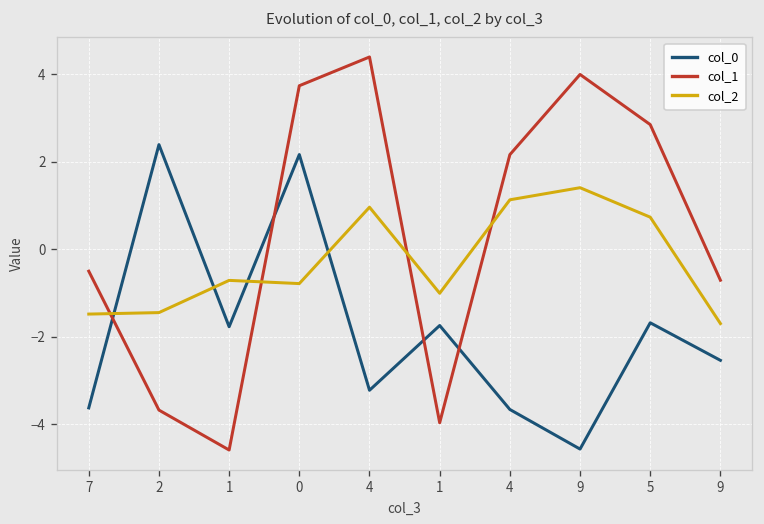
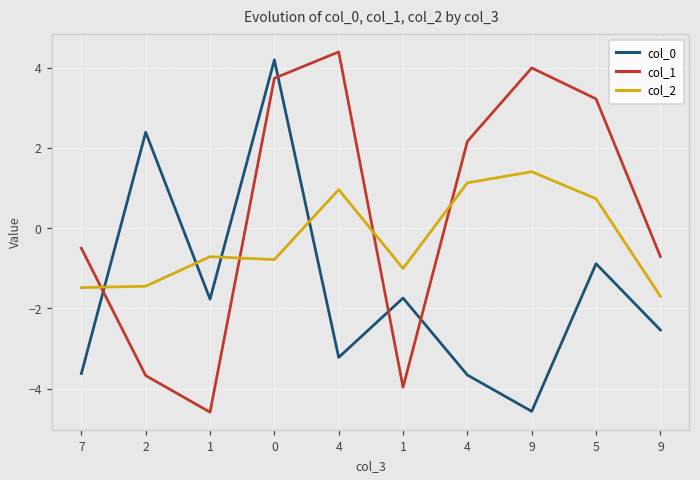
col_0, 0: 2.2 -> 4.2
col_0, 5: -1.7 -> -0.9
col_1, 5: 2.9 -> 3.2
